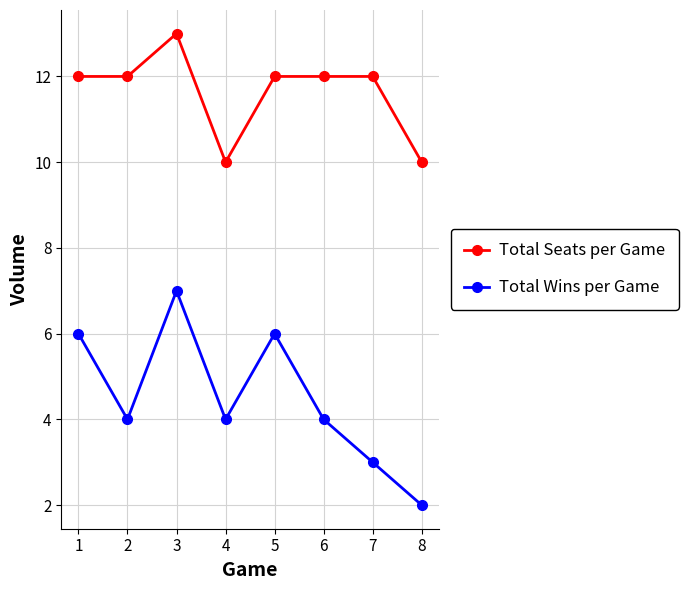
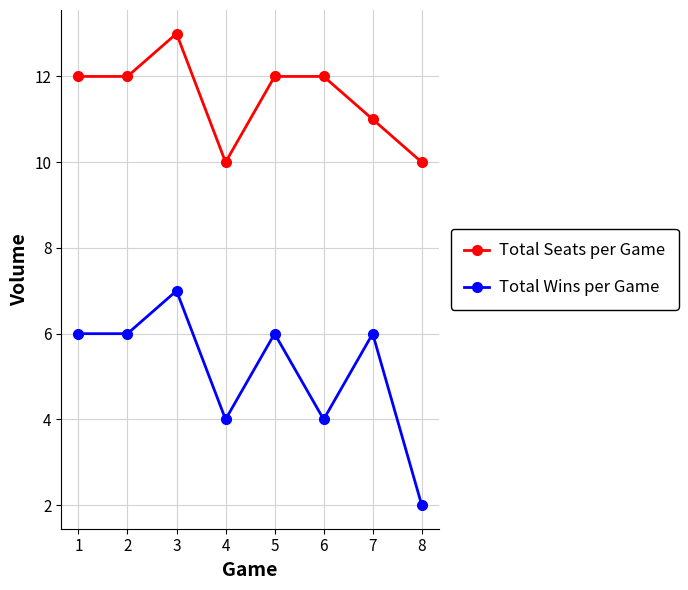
Total Wins per Game, 2: 4 -> 6
Total Seats per Game, 7: 12 -> 11
Total Wins per Game, 7: 3 -> 6
